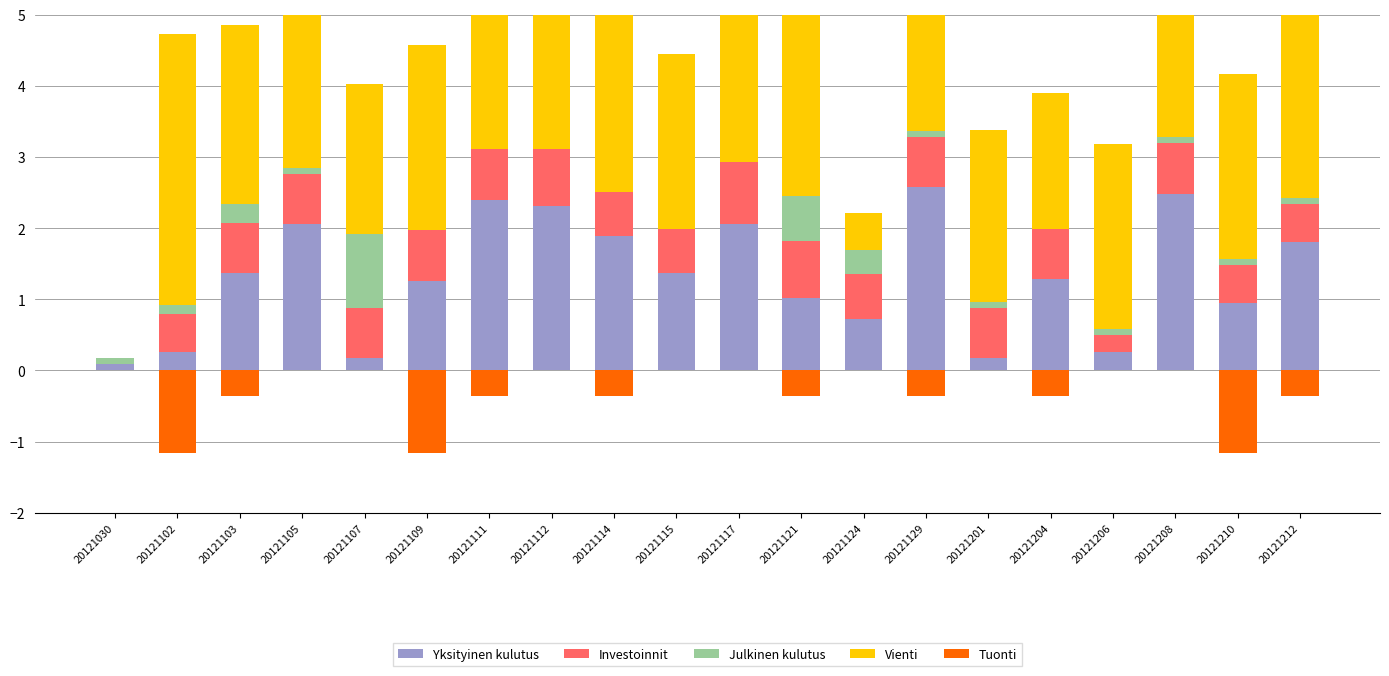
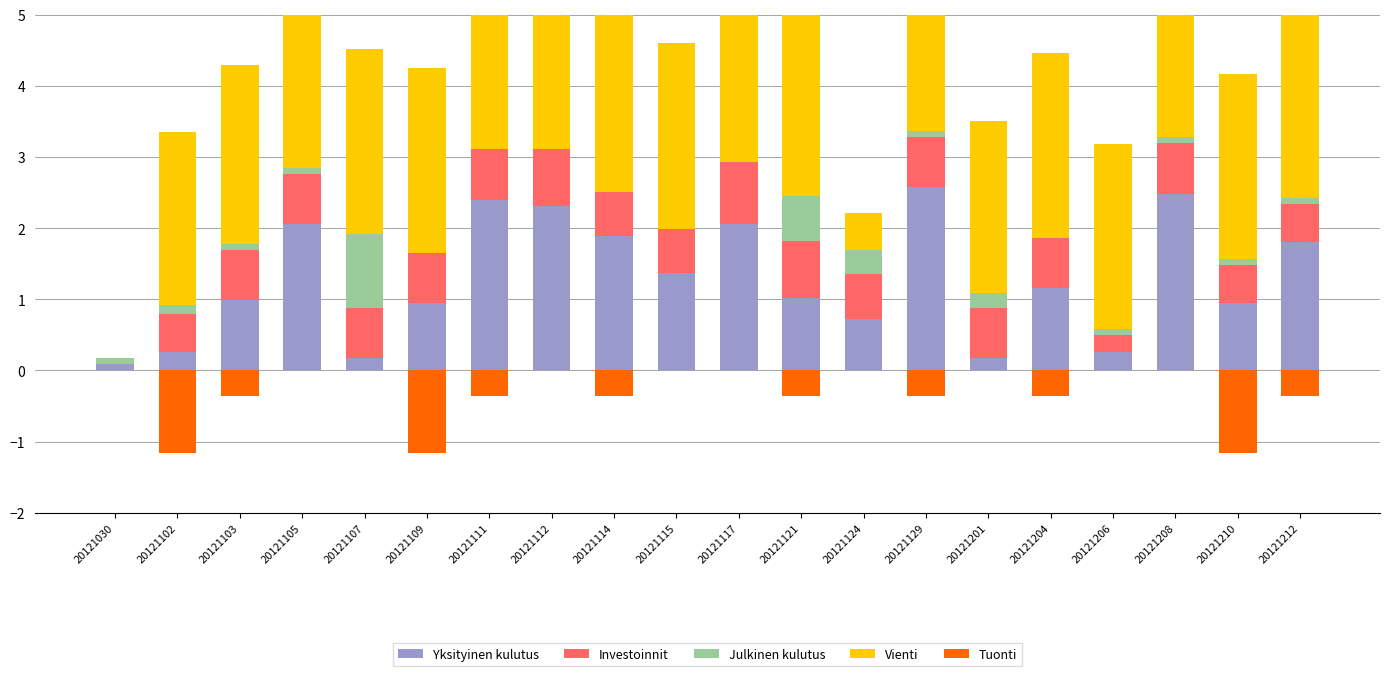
Vienti, 20121102: 3.8 -> 2.4
Yksityinen kulutus, 20121103: 1.4 -> 1.0
Julkinen kulutus, 20121103: 0.3 -> 0.1
Vienti, 20121107: 2.1 -> 2.6
Yksityinen kulutus, 20121109: 1.3 -> 0.9
Vienti, 20121115: 2.5 -> 2.6
Julkinen kulutus, 20121201: 0.1 -> 0.2
Yksityinen kulutus, 20121204: 1.3 -> 1.2
Vienti, 20121204: 1.9 -> 2.6
